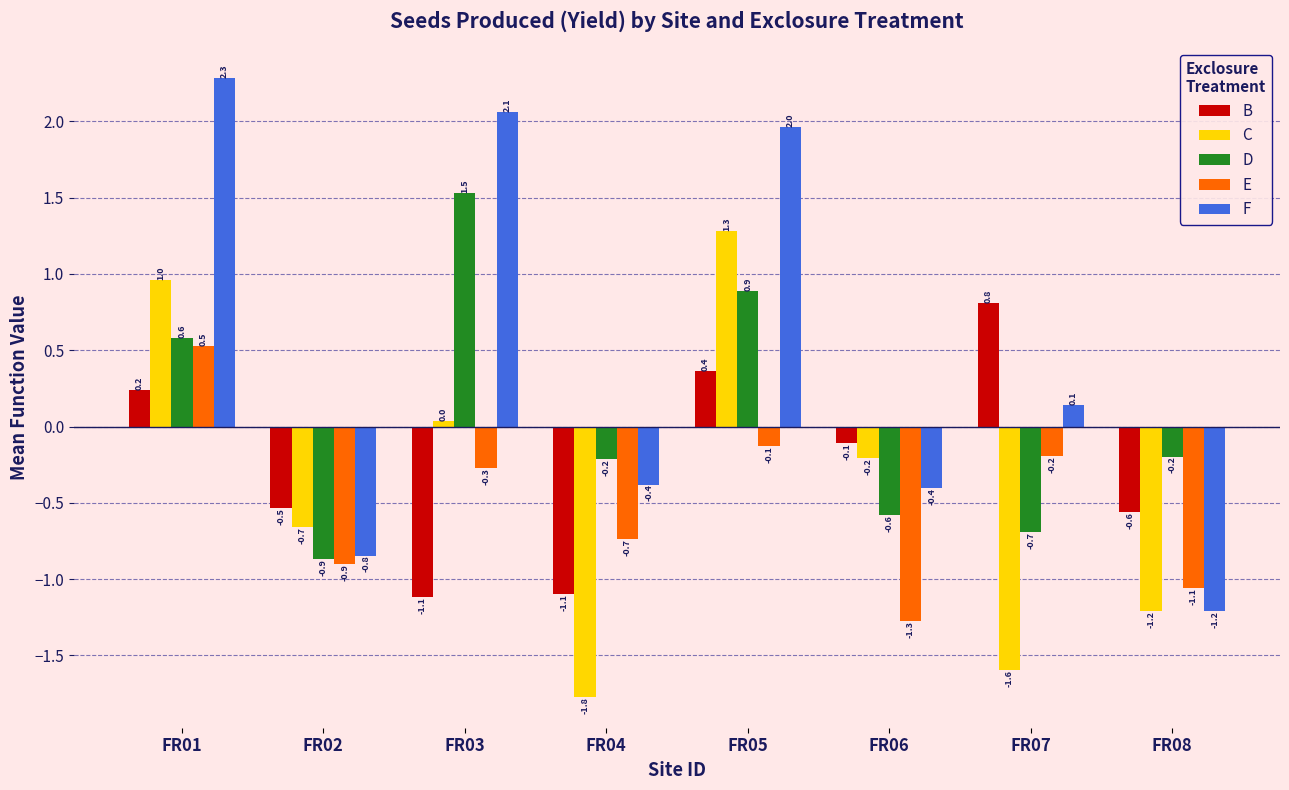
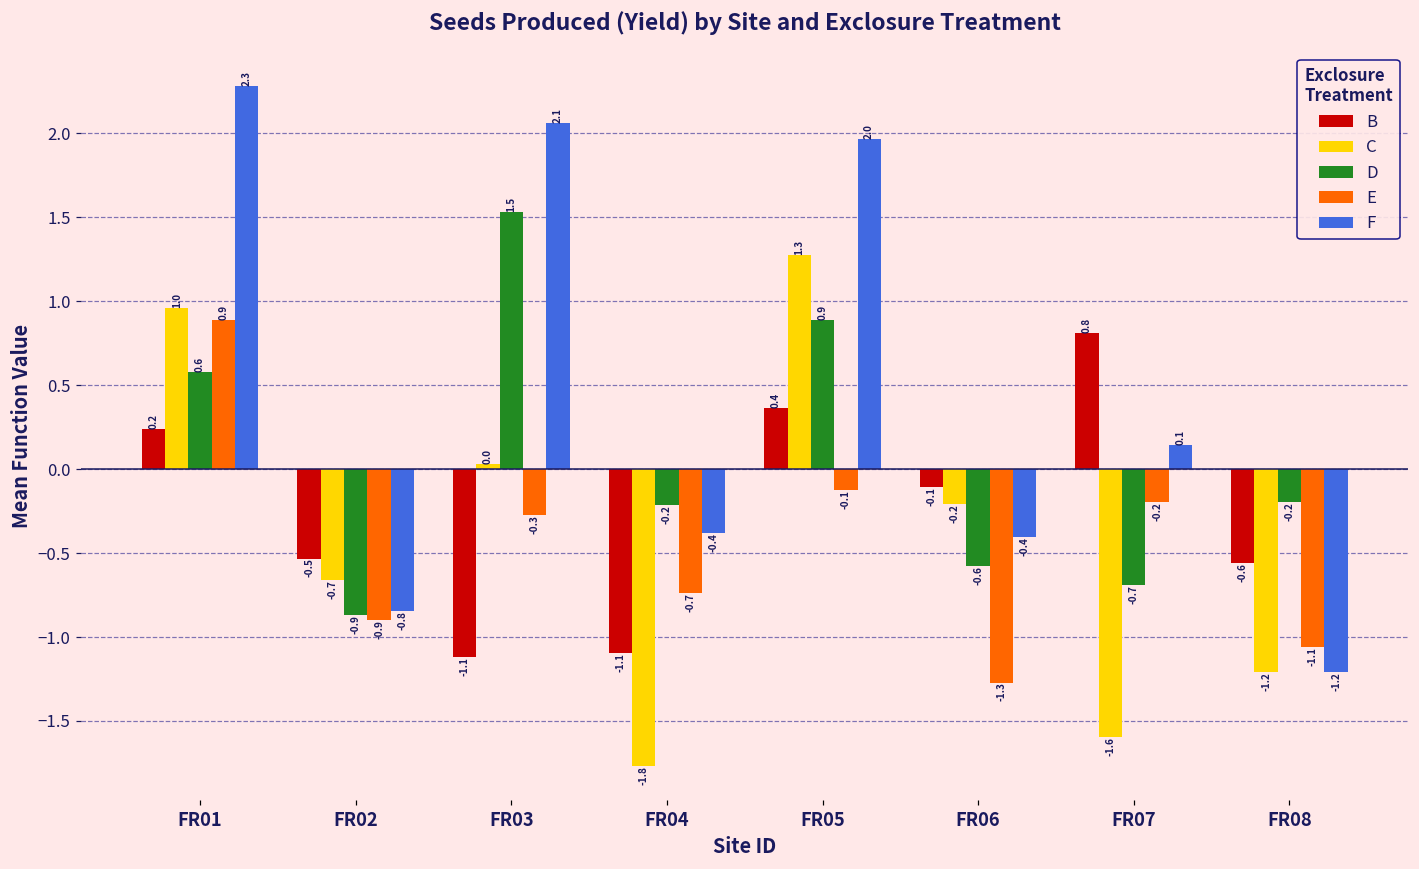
E, FR01: 0.5 -> 0.9
